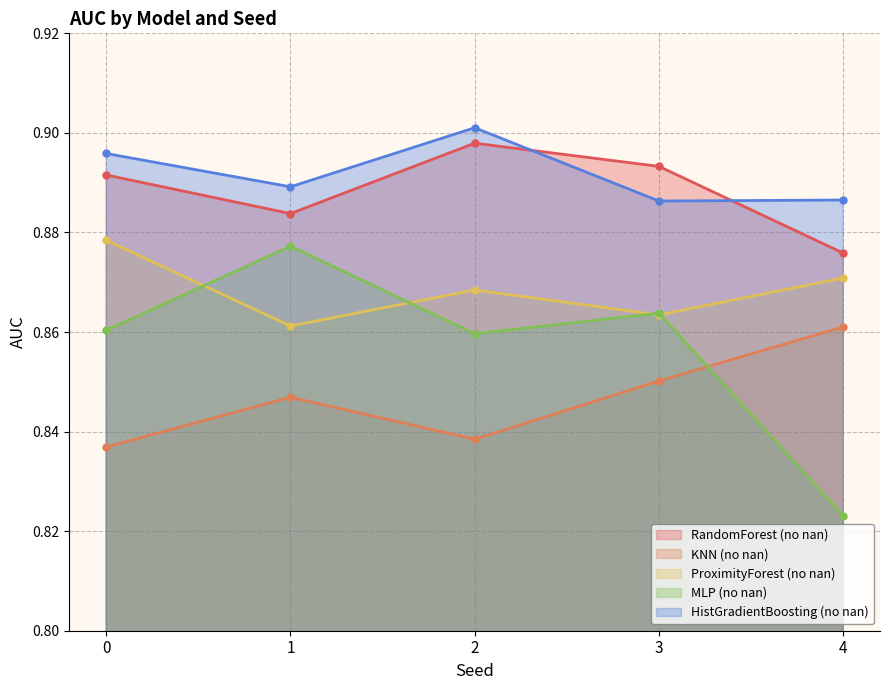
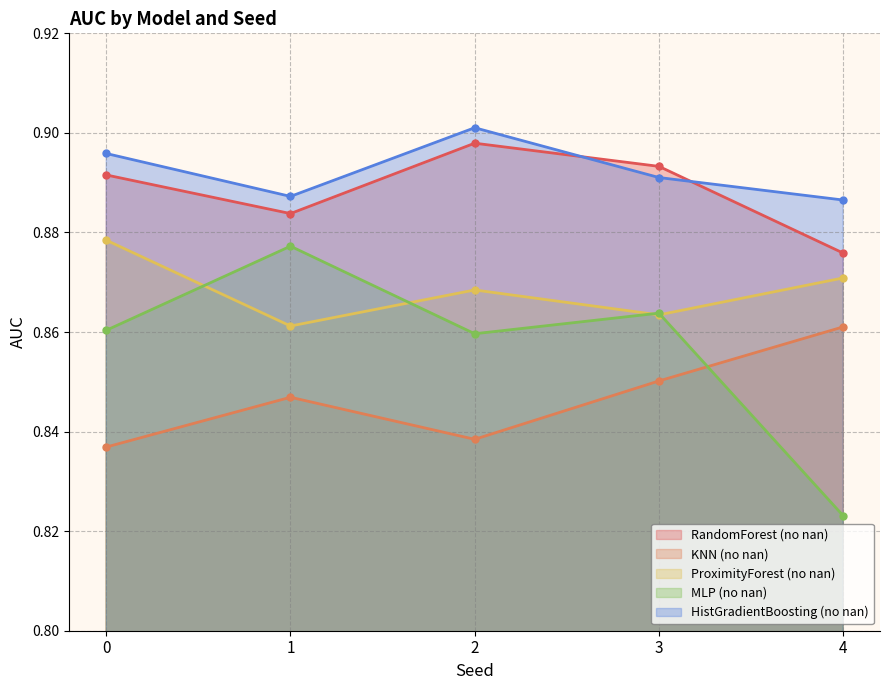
HistGradientBoosting (no nan), 1: 0.889 -> 0.887
HistGradientBoosting (no nan), 3: 0.886 -> 0.891
